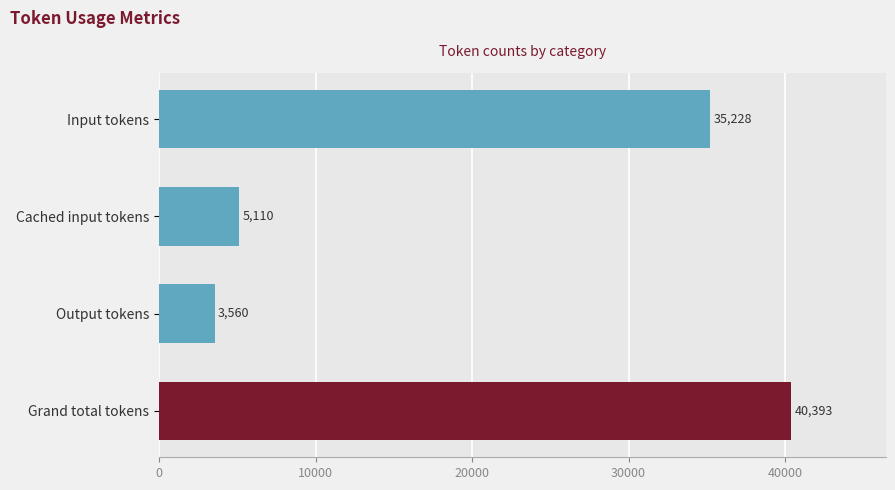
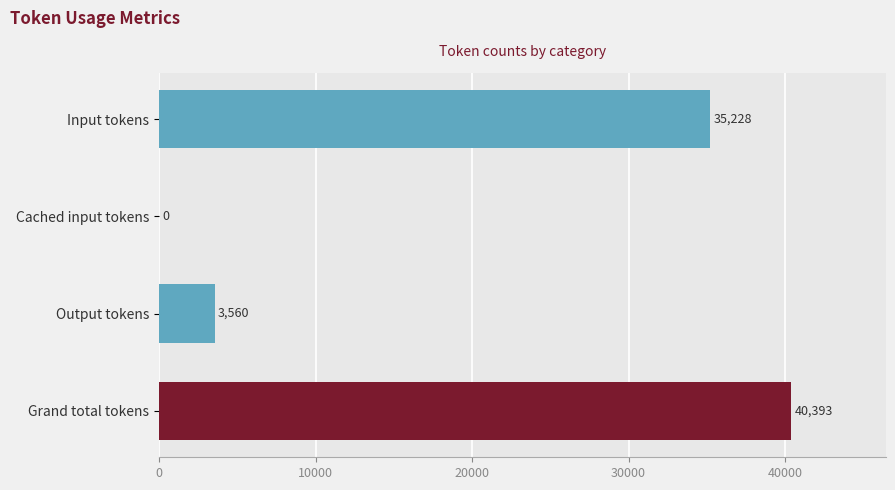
Cached input tokens: 5,110 -> 0
